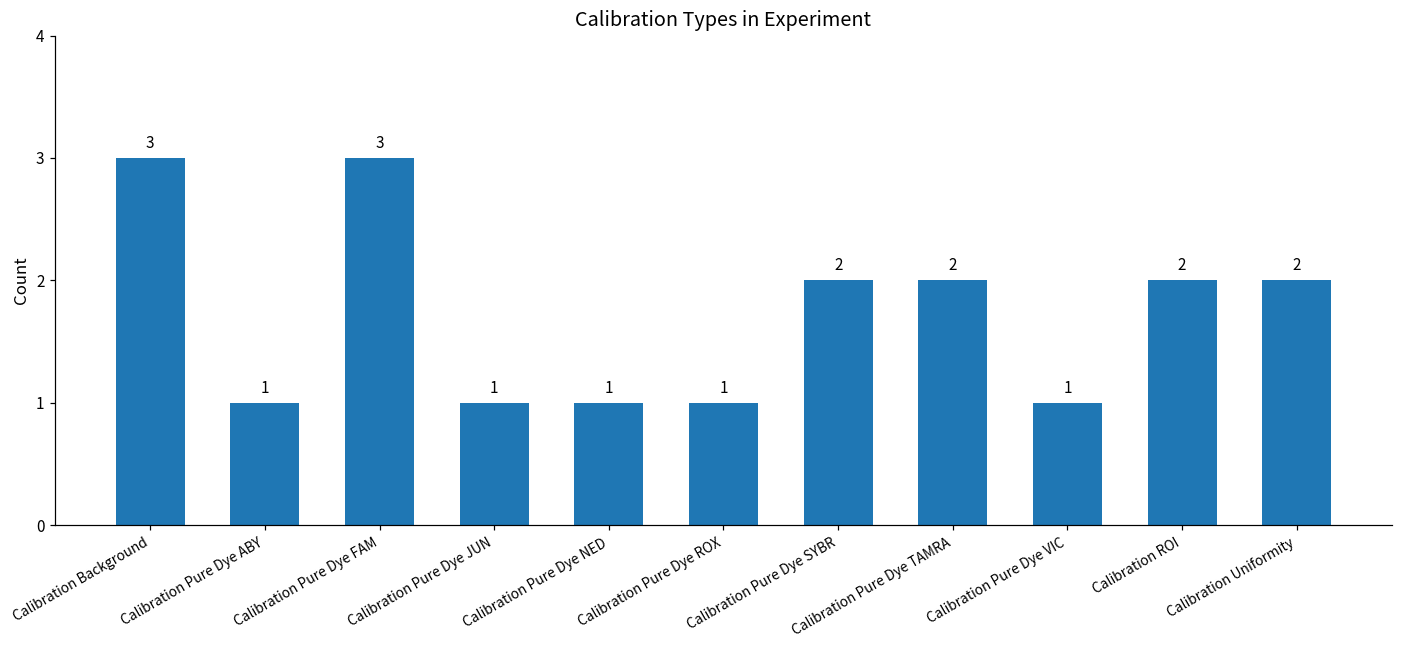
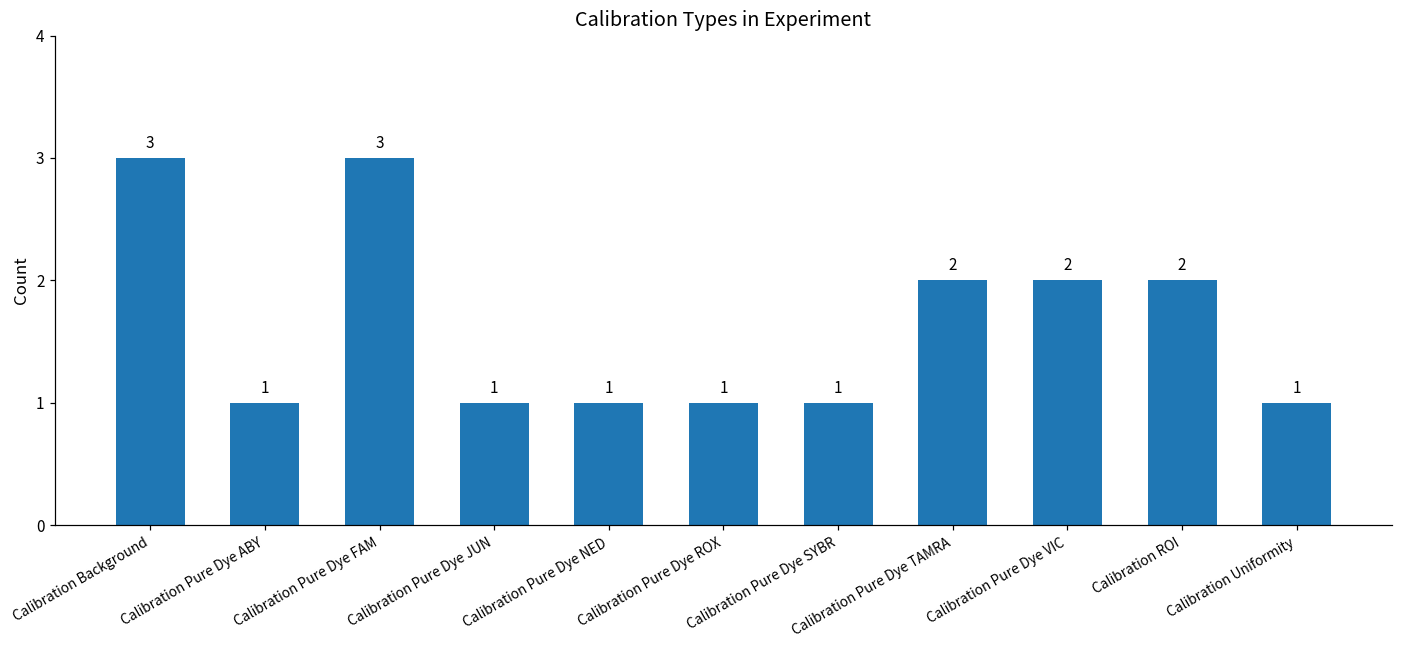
Calibration Pure Dye SYBR: 2 -> 1
Calibration Pure Dye VIC: 1 -> 2
Calibration Uniformity: 2 -> 1
